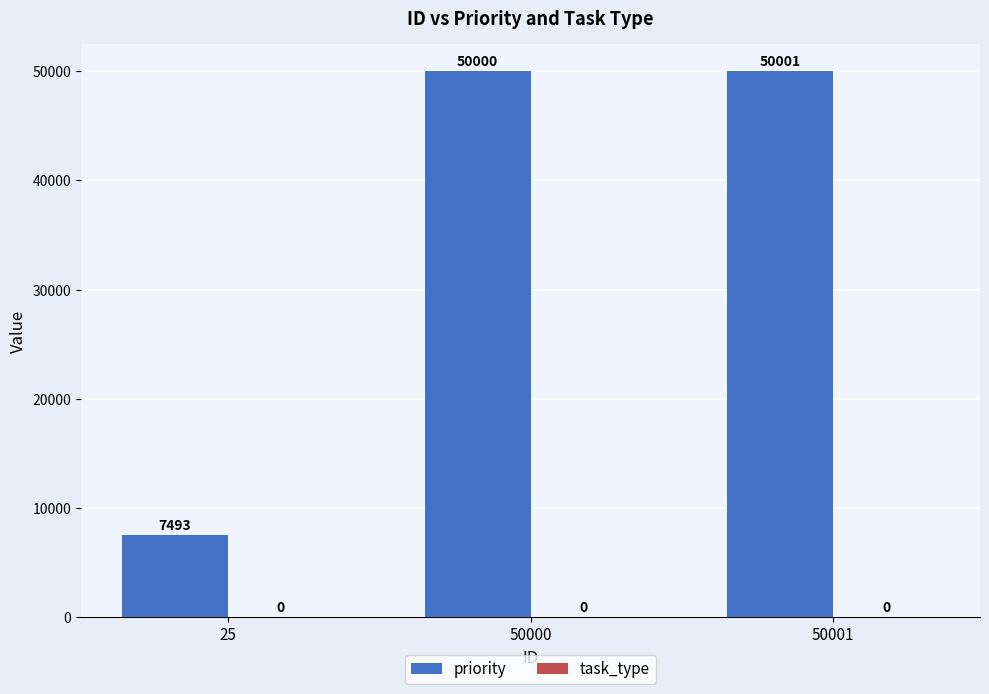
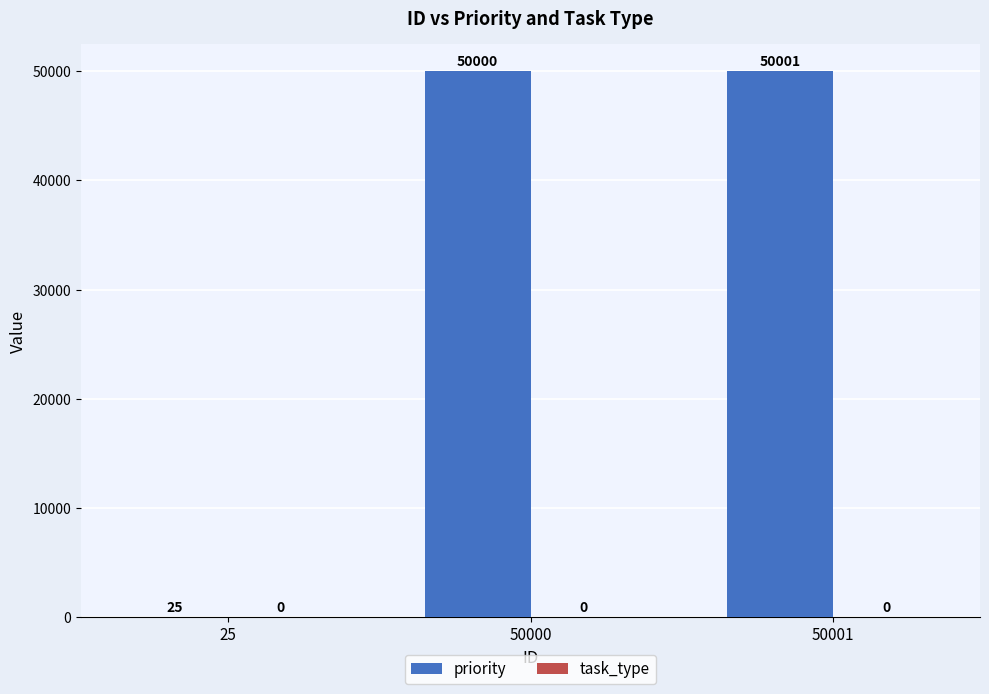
priority, 25: 7493 -> 25
